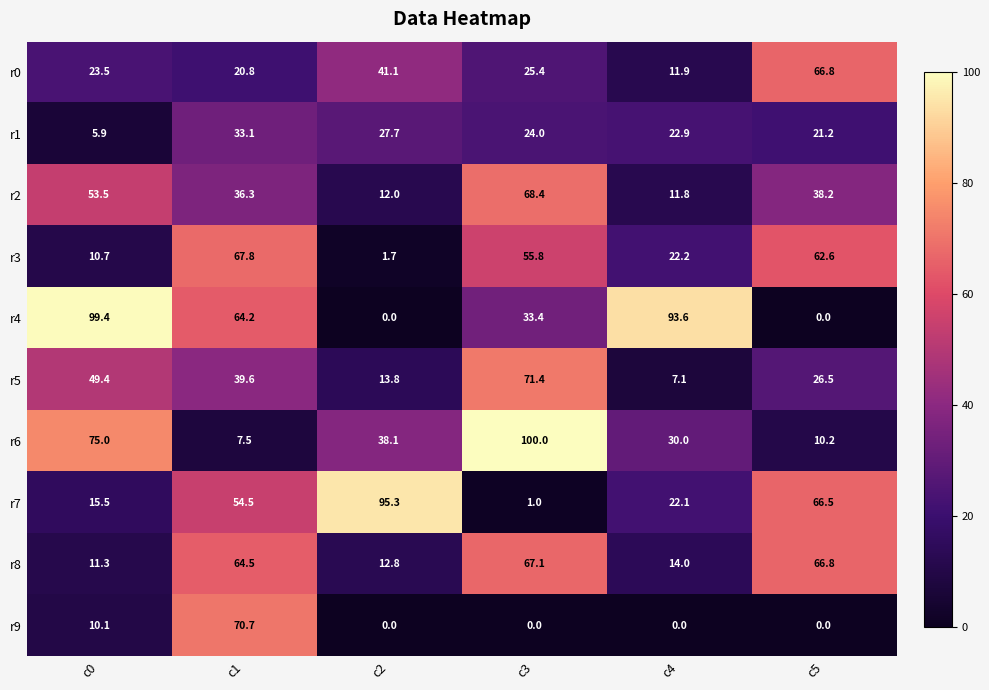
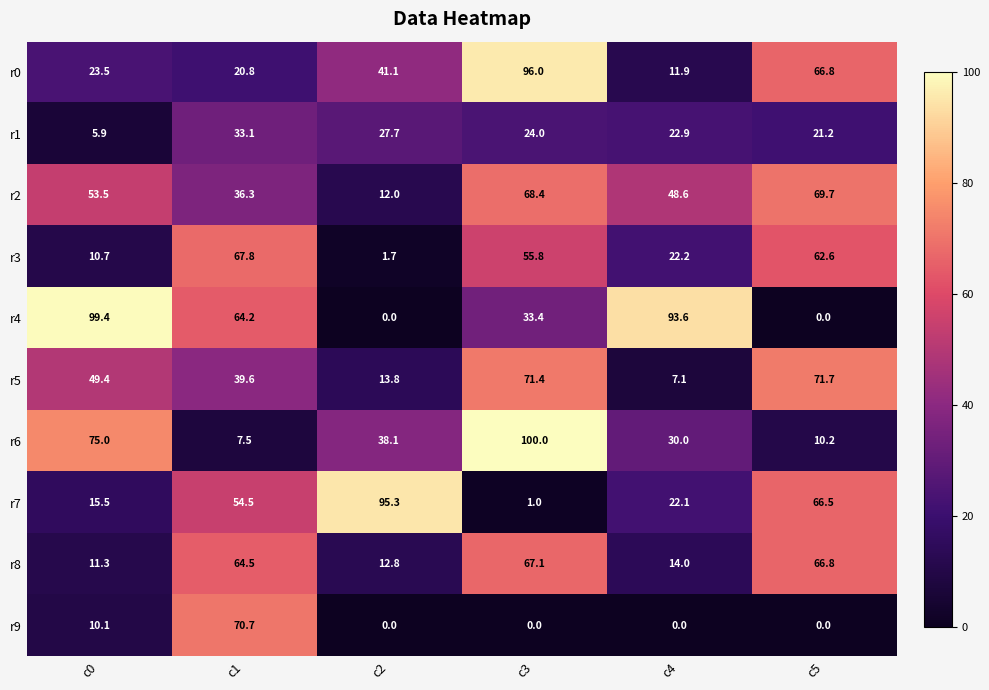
r0, c3: 25.4 -> 96.0
r2, c4: 11.8 -> 48.6
r2, c5: 38.2 -> 69.7
r5, c5: 26.5 -> 71.7
